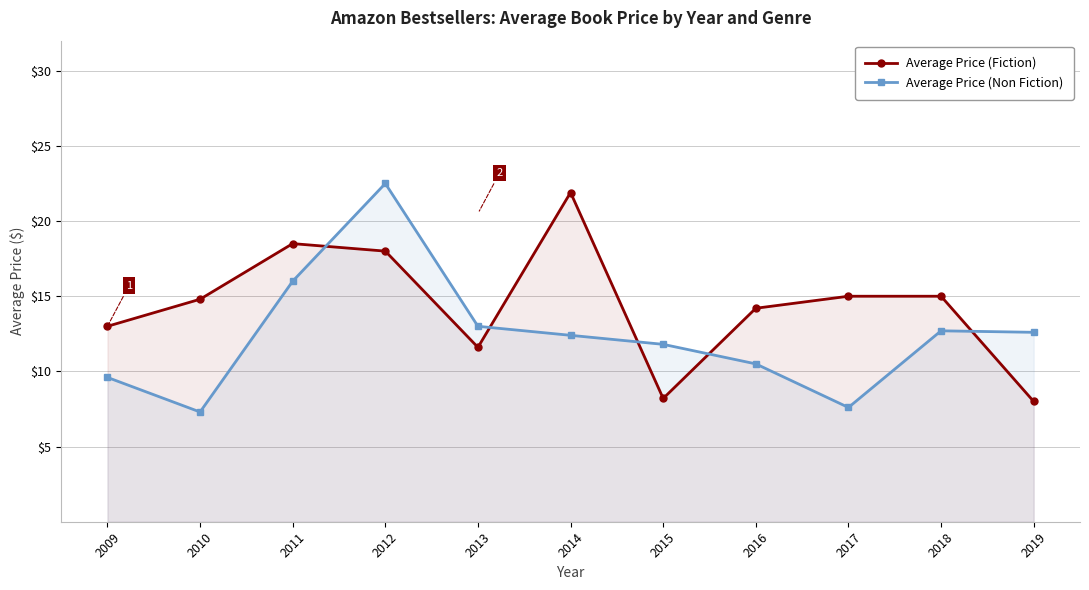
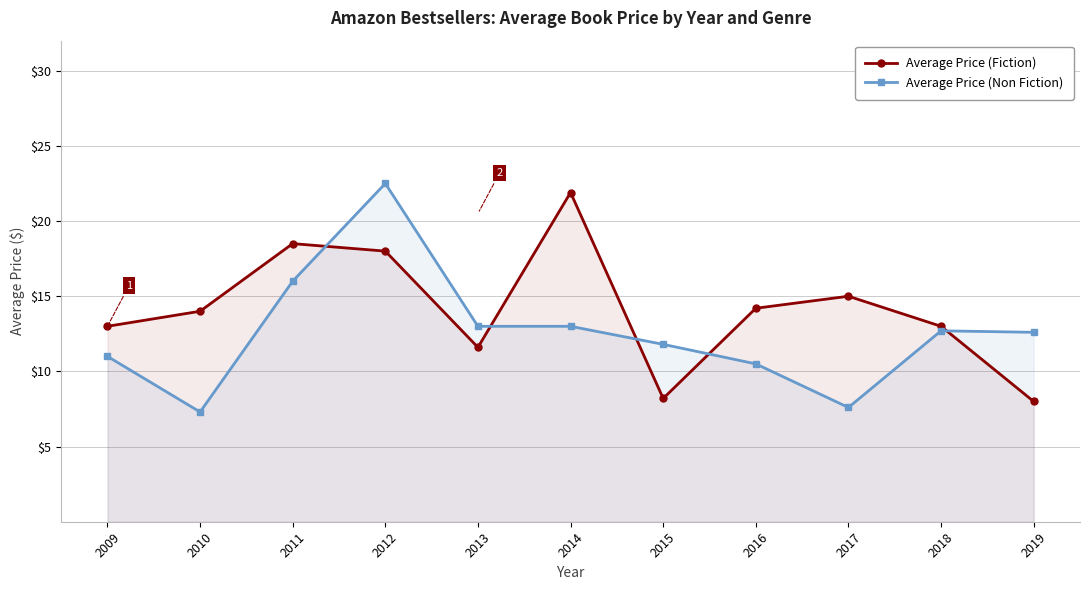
Average Price (Non Fiction), 2009: $9.6 -> $11.0
Average Price (Fiction), 2010: $14.8 -> $14.0
Average Price (Non Fiction), 2014: $12.4 -> $13.0
Average Price (Fiction), 2018: $15 -> $13
